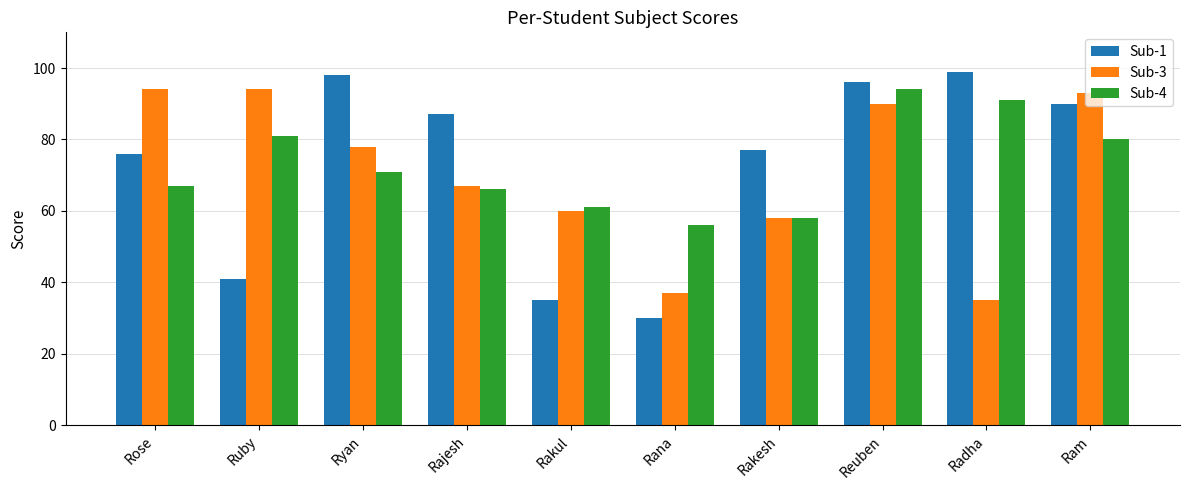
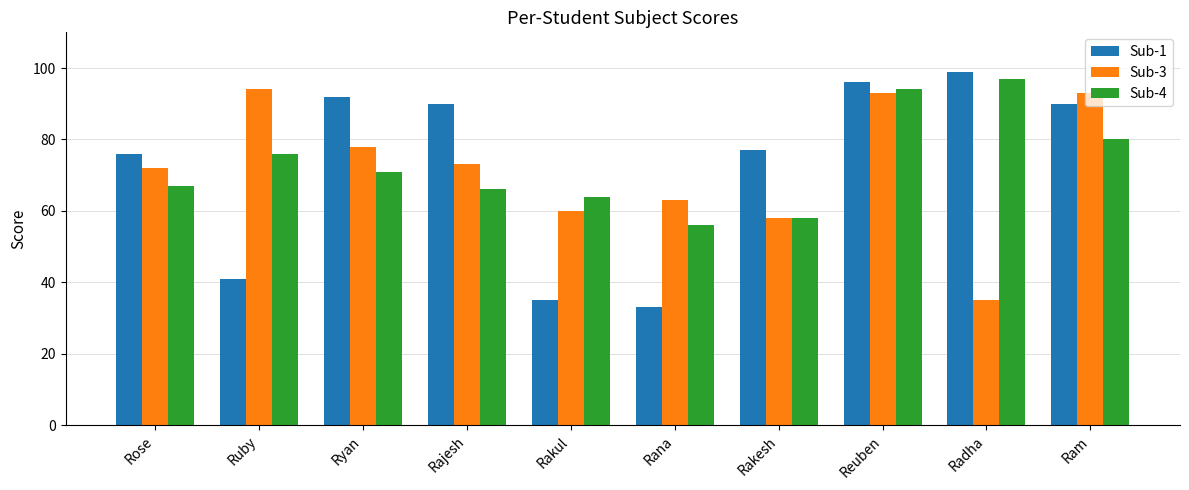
Sub-3, Rose: 94 -> 72
Sub-4, Ruby: 81 -> 76
Sub-1, Ryan: 98 -> 92
Sub-1, Rajesh: 87 -> 90
Sub-3, Rajesh: 67 -> 73
Sub-4, Rakul: 61 -> 64
Sub-1, Rana: 30 -> 33
Sub-3, Rana: 37 -> 63
Sub-3, Reuben: 90 -> 93
Sub-4, Radha: 91 -> 97
